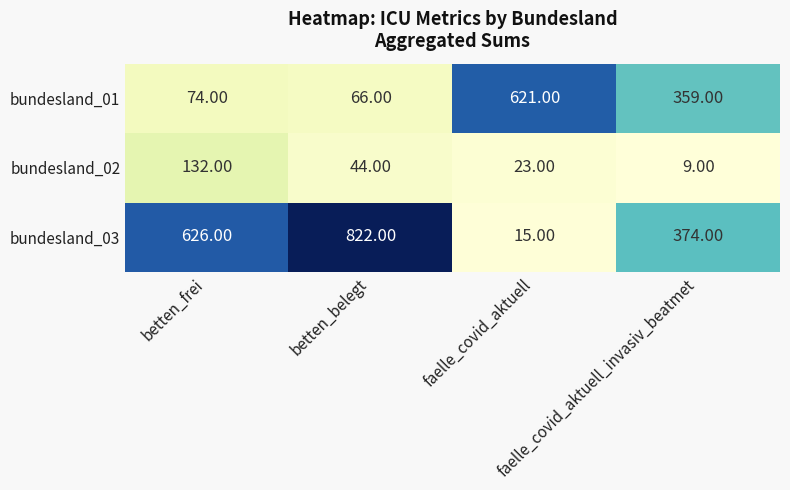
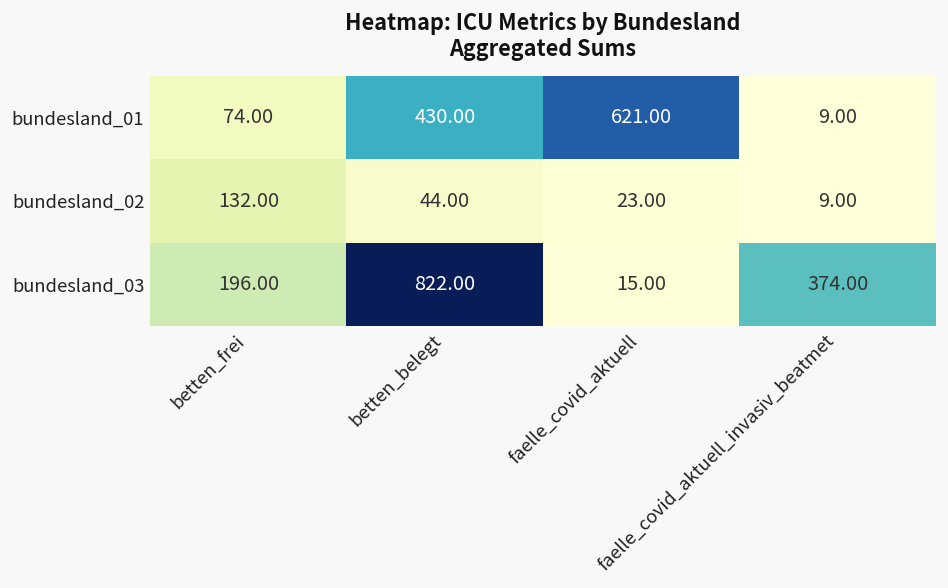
bundesland_01, betten_belegt: 66.00 -> 430.00
bundesland_01, faelle_covid_aktuell_invasiv_beatmet: 359.00 -> 9.00
bundesland_03, betten_frei: 626.00 -> 196.00
